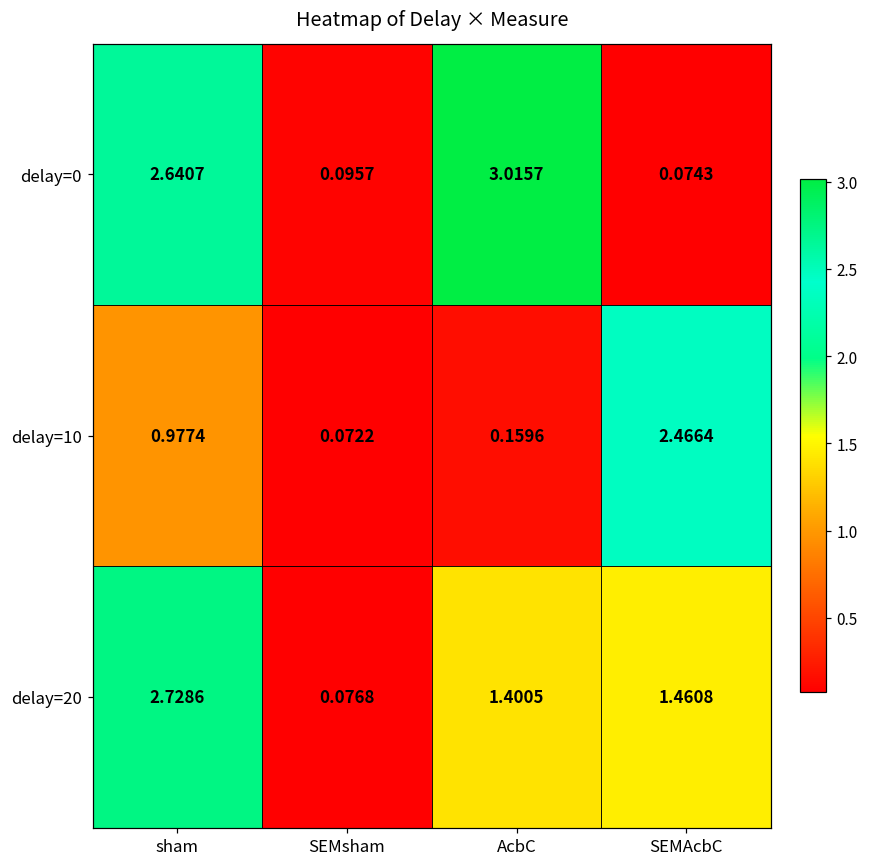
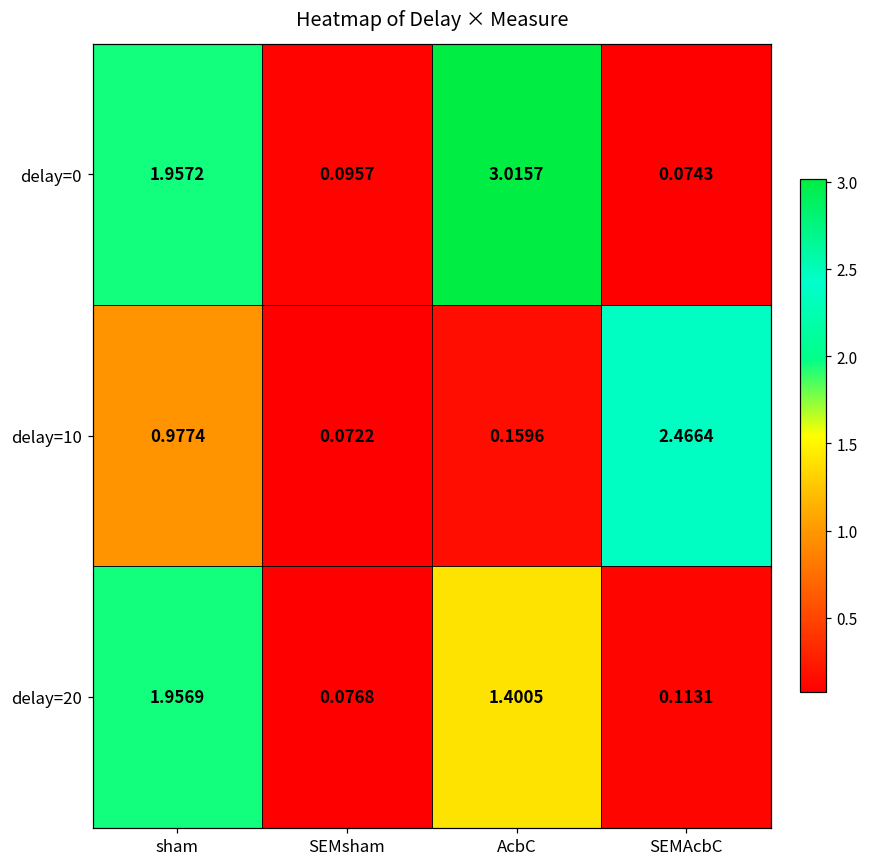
delay=0, sham: 2.6407 -> 1.9572
delay=20, sham: 2.7286 -> 1.9569
delay=20, SEMAcbC: 1.4608 -> 0.1131
